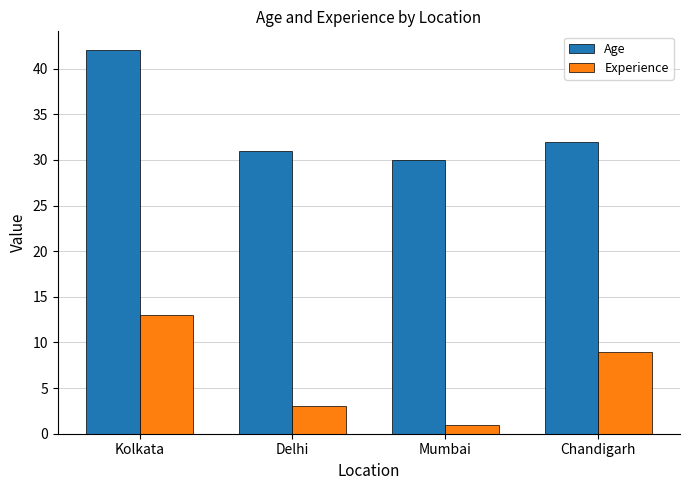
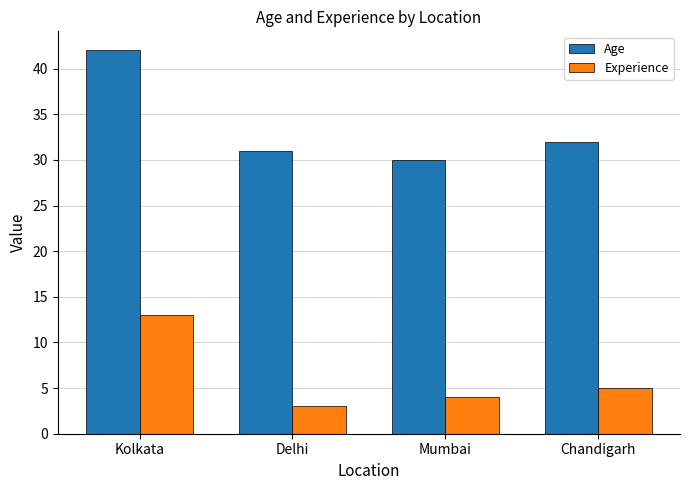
Experience, Mumbai: 1 -> 4
Experience, Chandigarh: 9 -> 5
